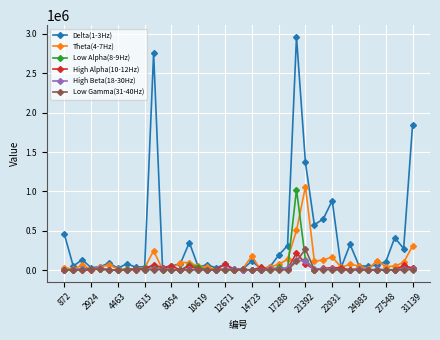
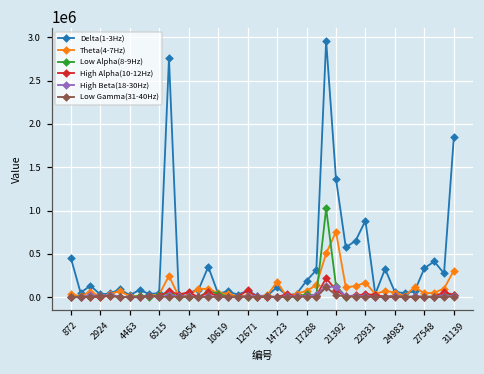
Theta(4-7Hz), 21392: 1100000 -> 800000
Low Gamma(31-40Hz), 21392: 300000 -> 0
Delta(1-3Hz), 27548: 100000 -> 300000
